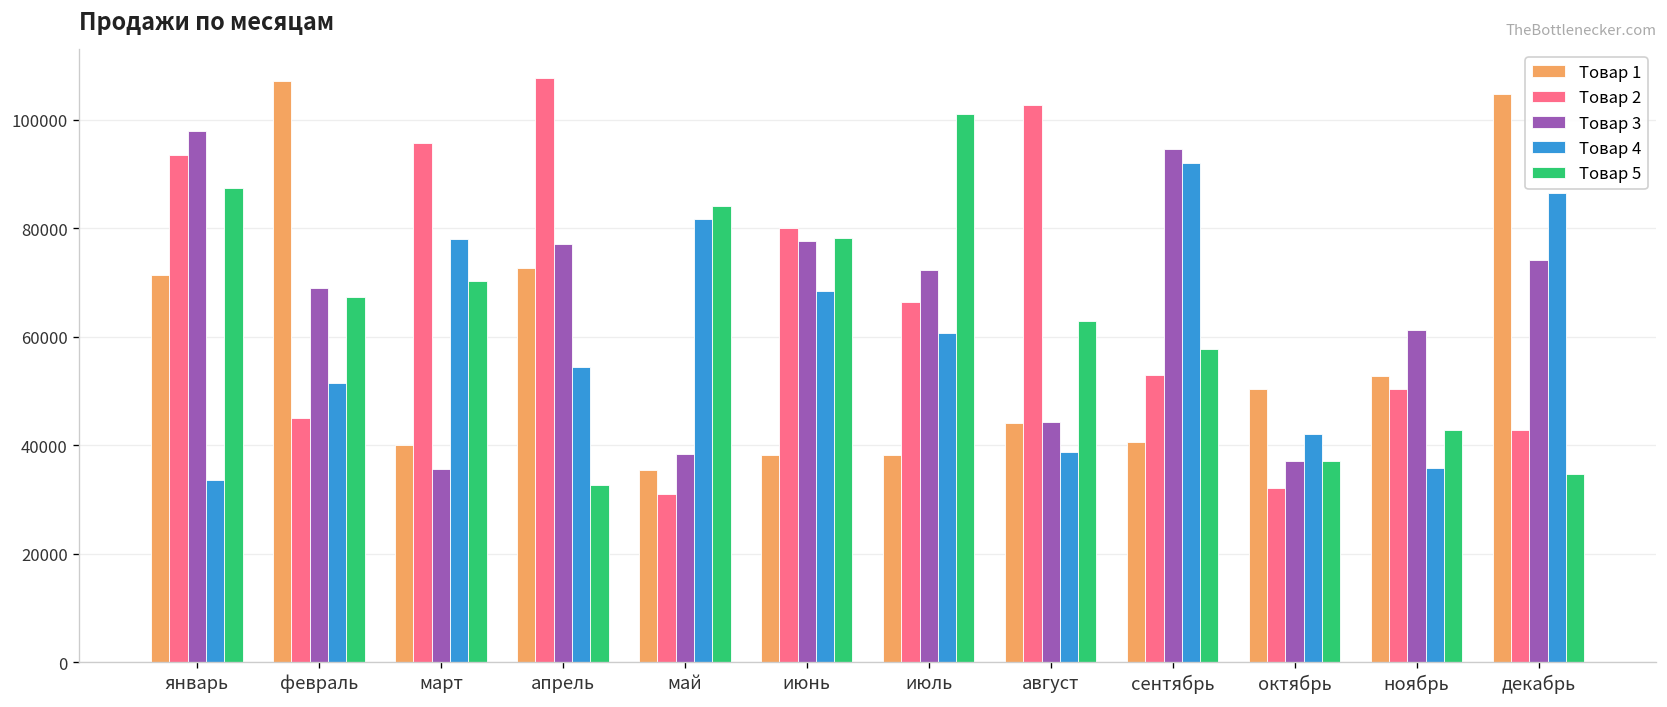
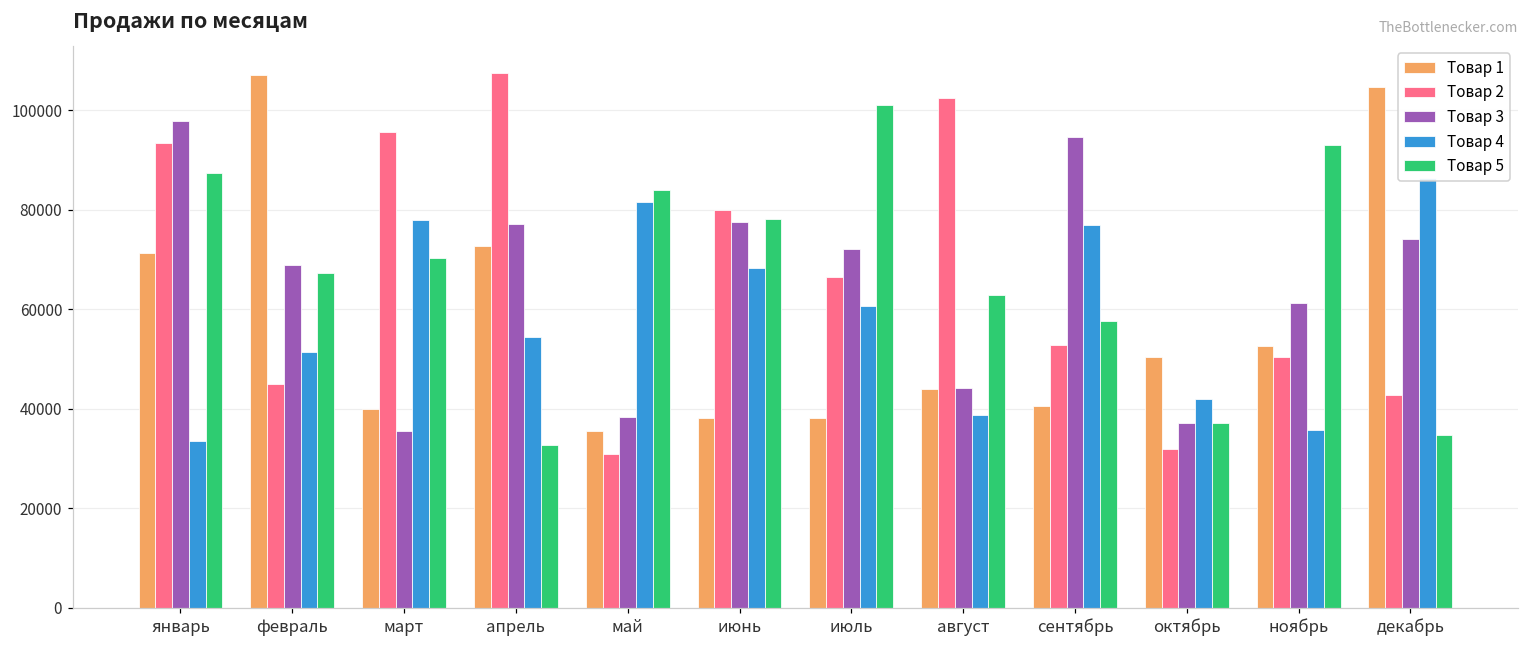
Товар 4, сентябрь: 92000 -> 77000
Товар 5, ноябрь: 43000 -> 93000
